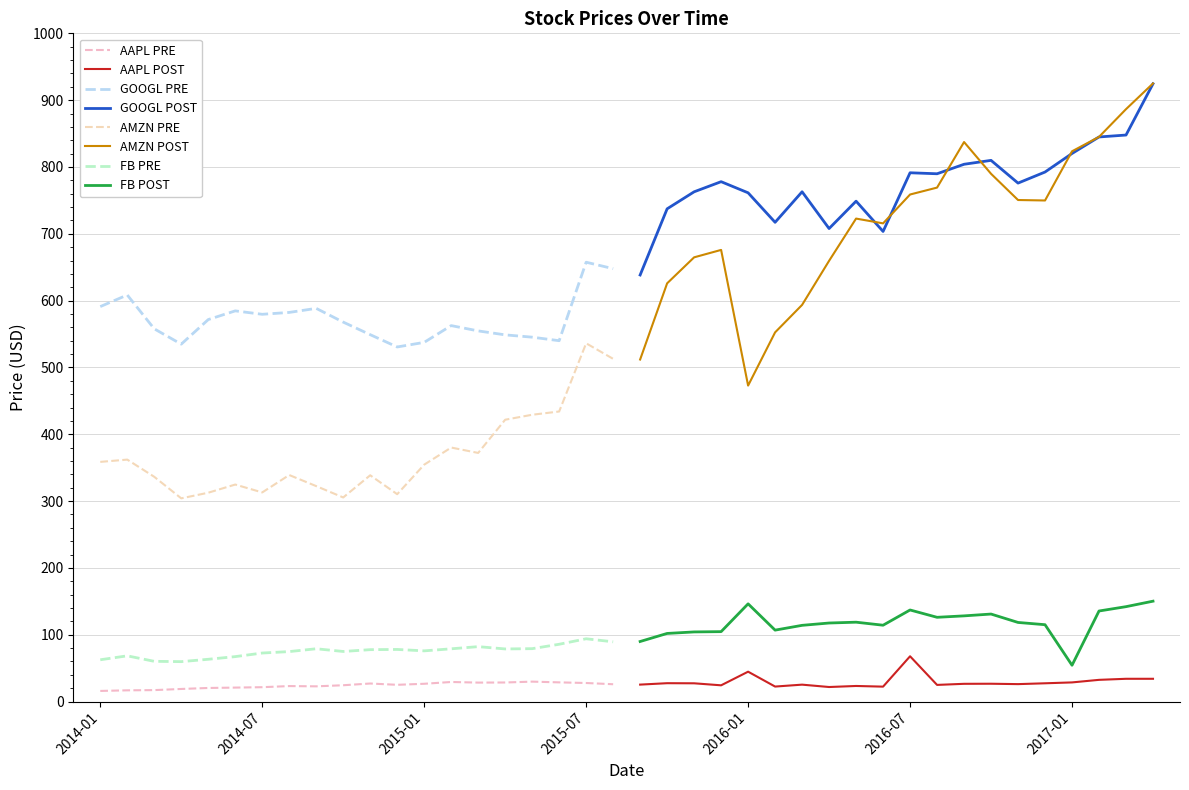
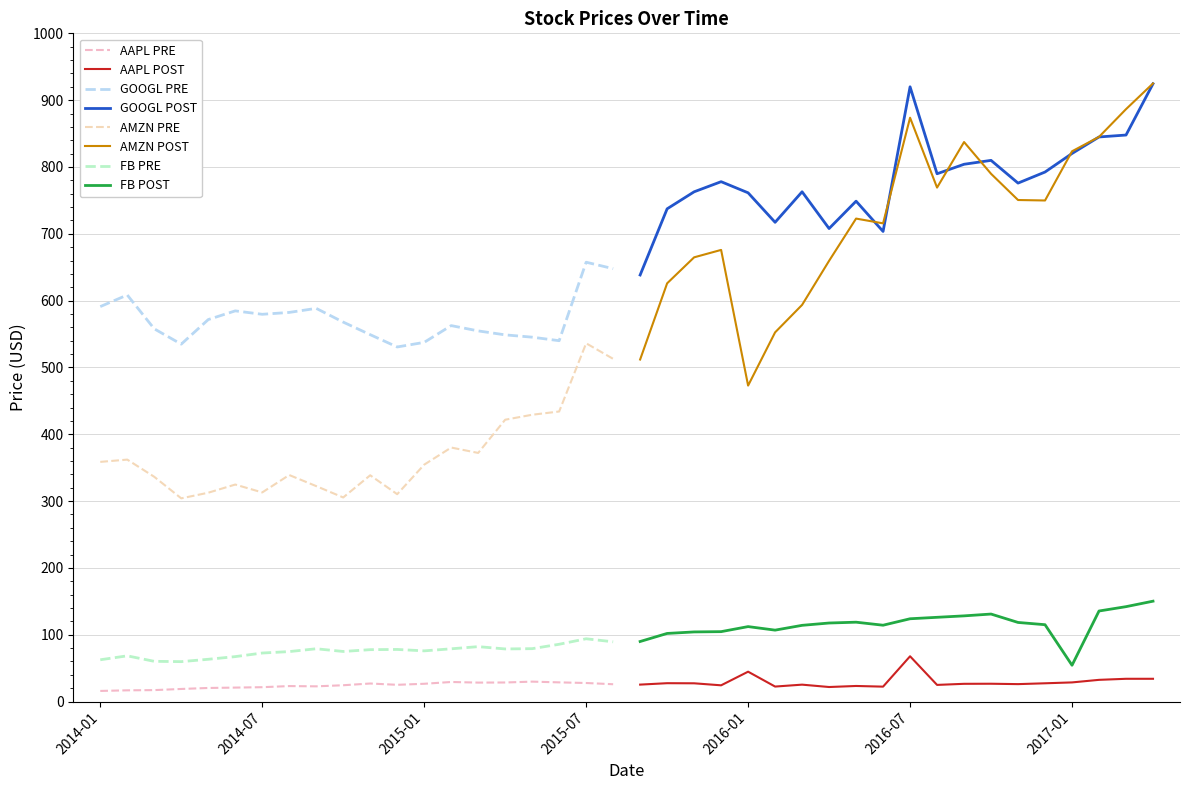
FB POST, 2016-01: 150 -> 110
GOOGL POST, 2016-07: 790 -> 920
AMZN POST, 2016-07: 760 -> 870
FB POST, 2016-07: 140 -> 120
